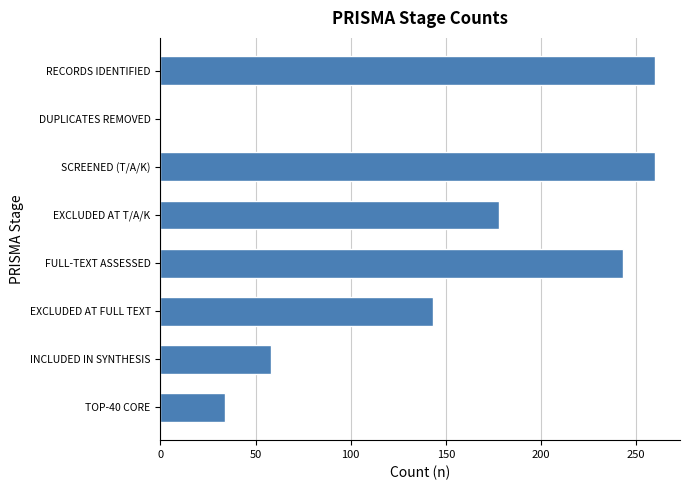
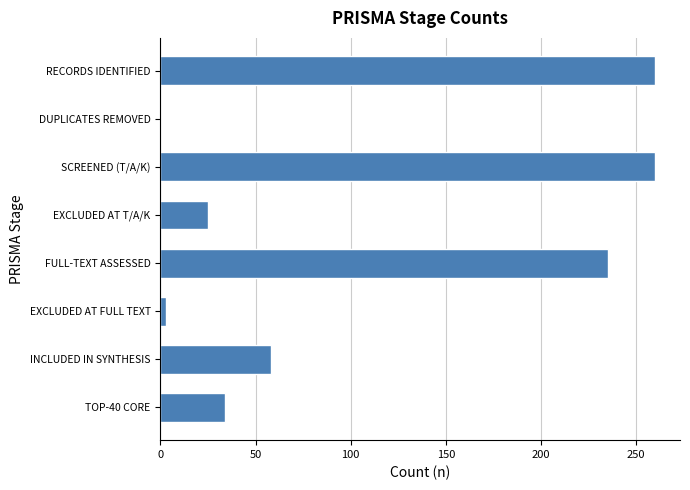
EXCLUDED AT T/A/K: 178 -> 25
FULL-TEXT ASSESSED: 243 -> 235
EXCLUDED AT FULL TEXT: 143 -> 3
